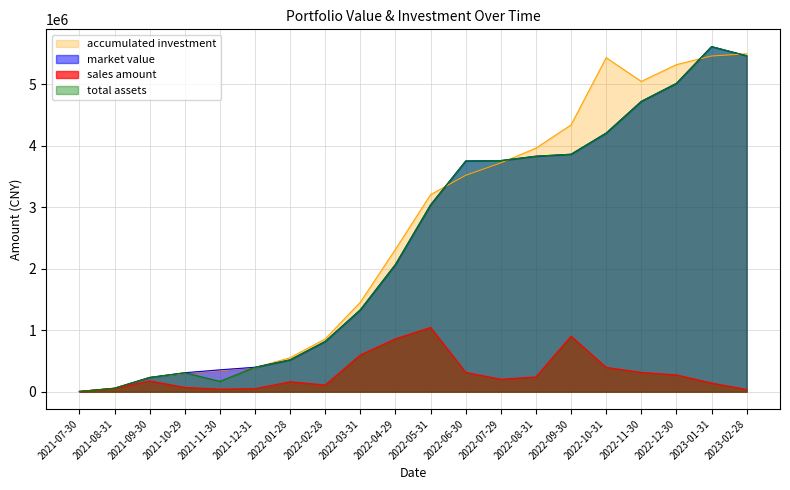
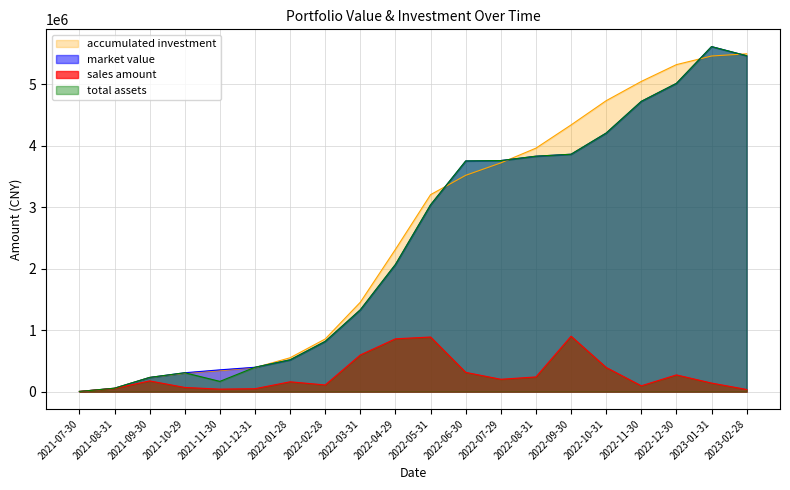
sales amount, 2022-05-31: 1000000 -> 900000
accumulated investment, 2022-10-31: 5400000 -> 4700000
sales amount, 2022-11-30: 300000 -> 100000
